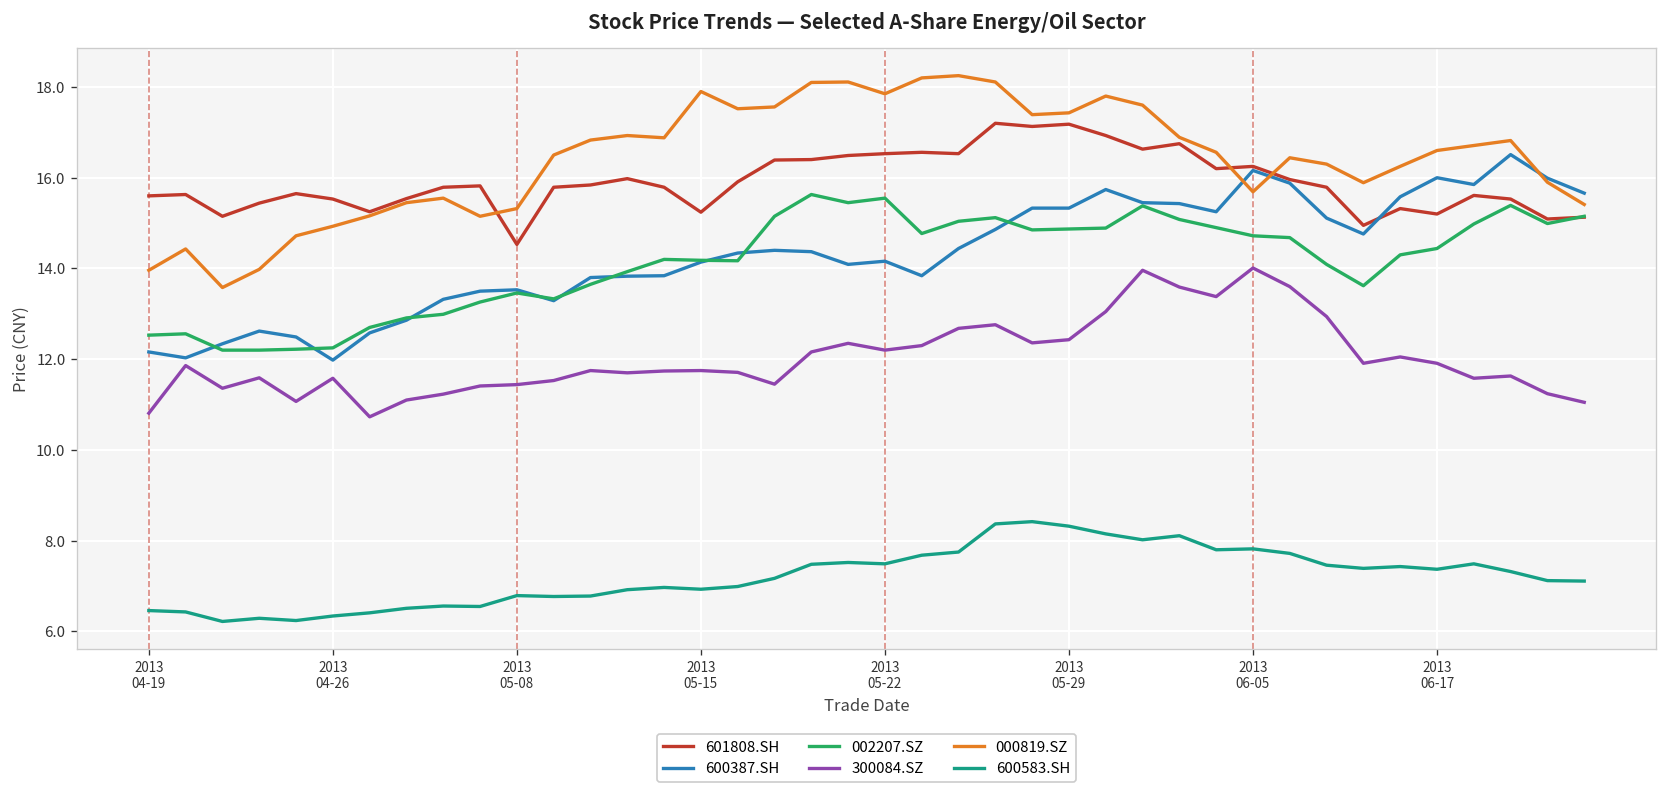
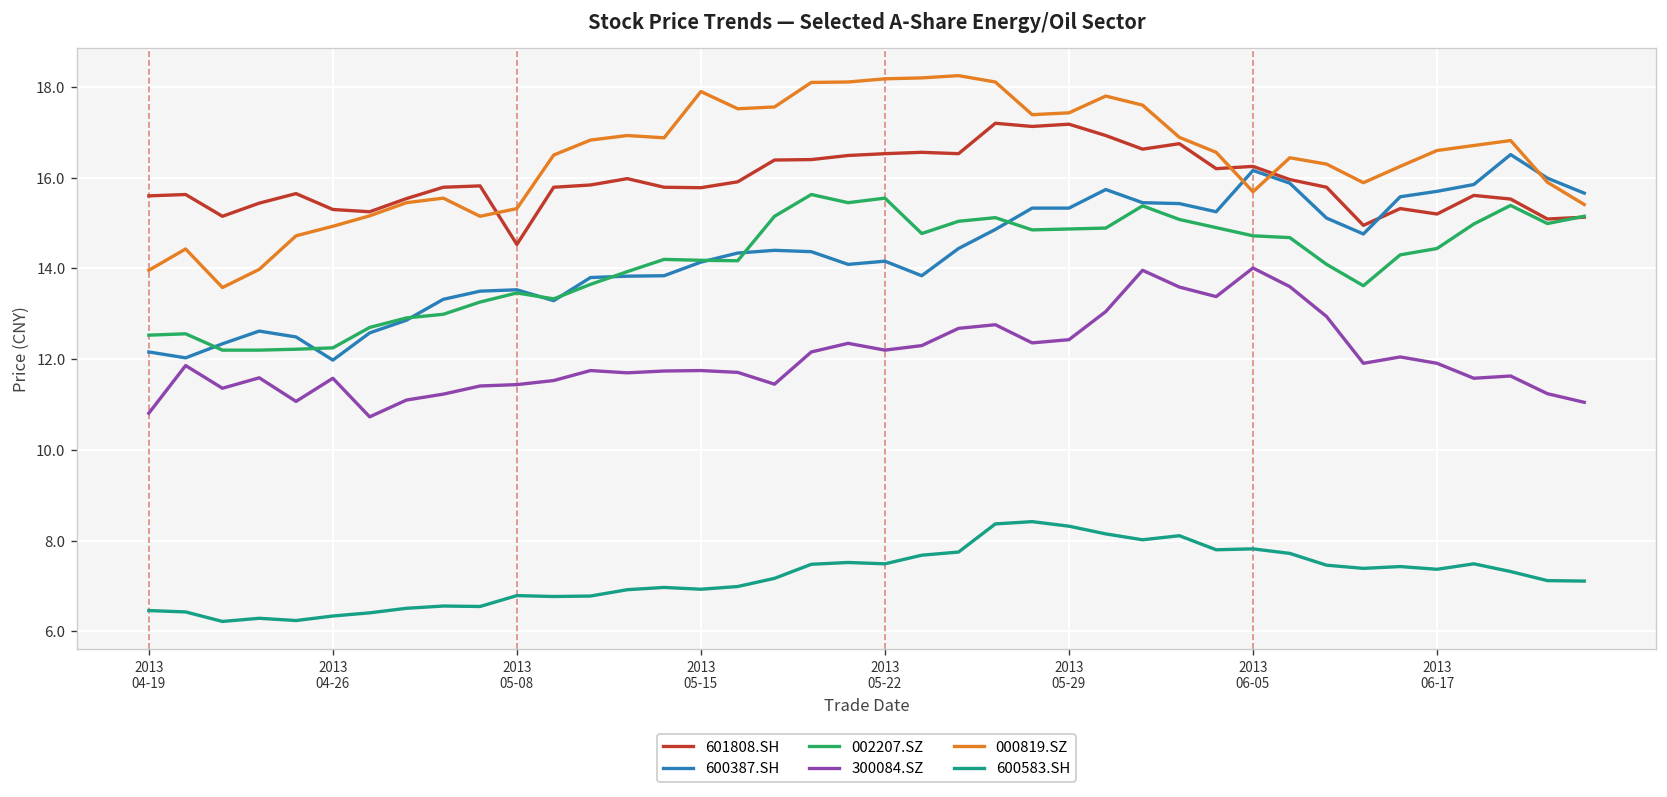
601808.SH, 2013 04-26: 15.5 -> 15.3
601808.SH, 2013 05-15: 15.2 -> 15.8
000819.SZ, 2013 05-22: 17.9 -> 18.2
600387.SH, 2013 06-17: 16.0 -> 15.7
